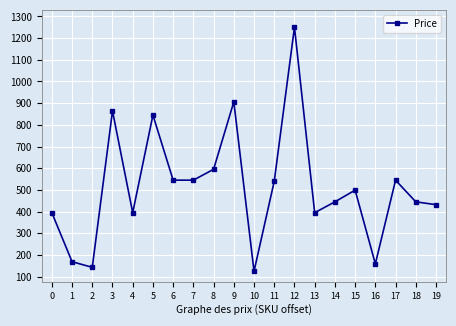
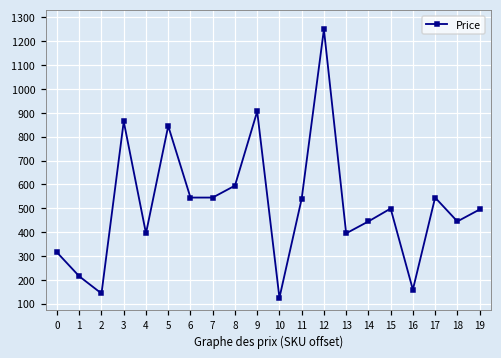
0: 400 -> 320
1: 170 -> 220
19: 430 -> 500
